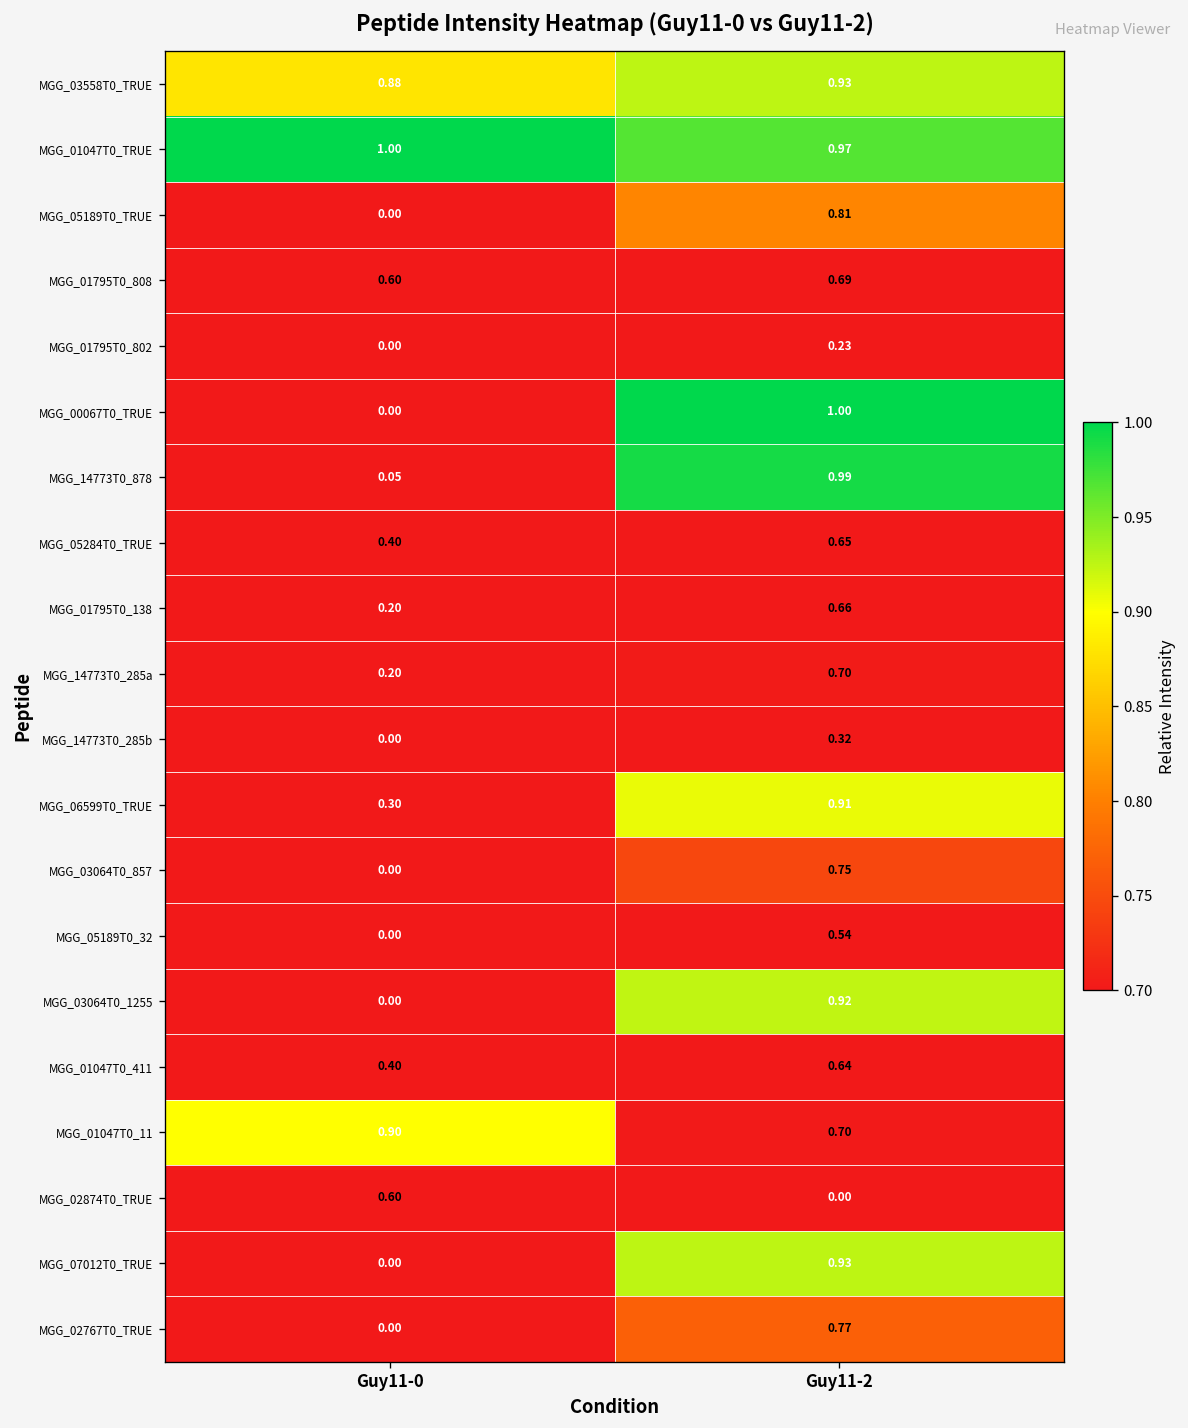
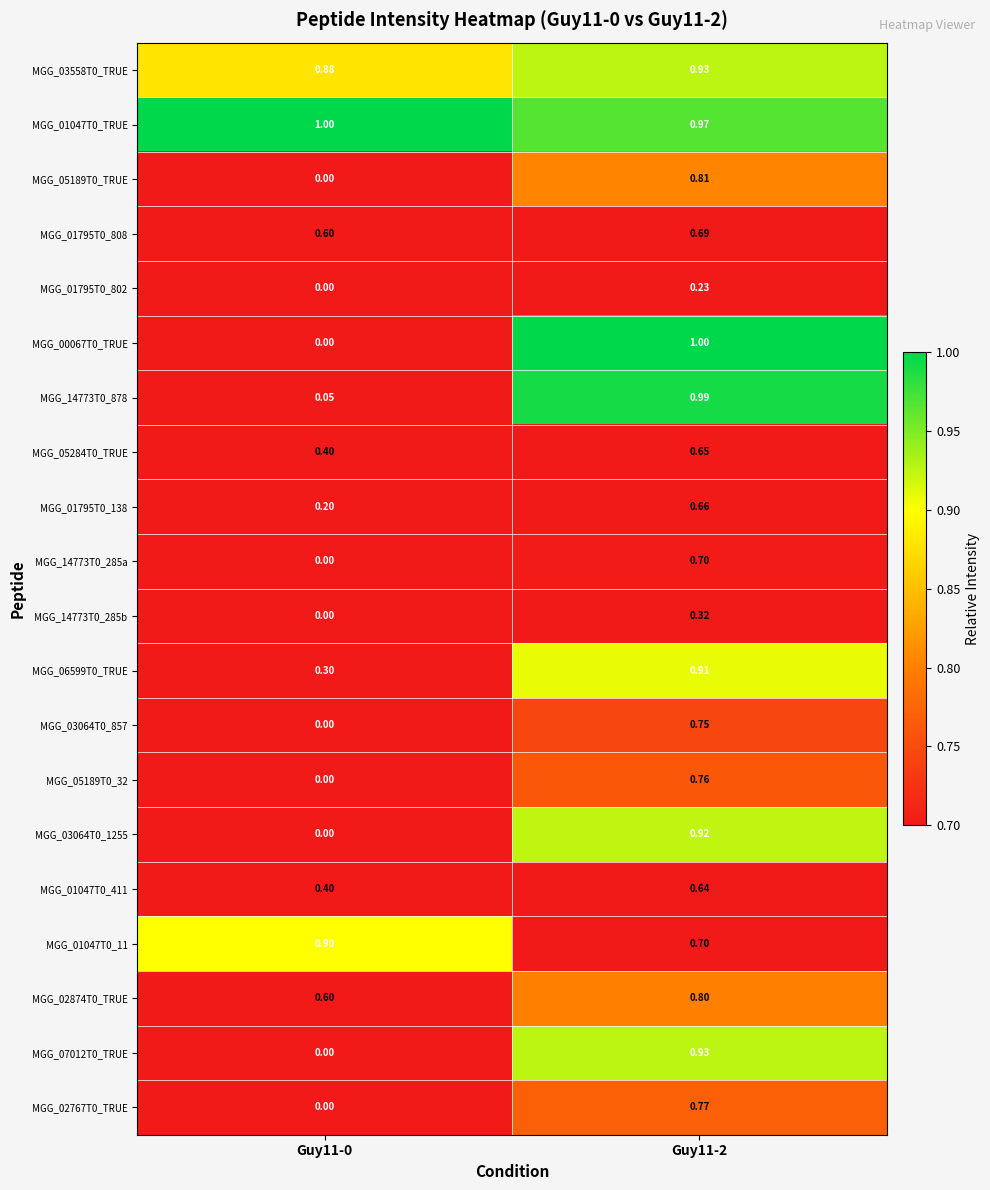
MGG_14773T0_285a, Guy11-0: 0.20 -> 0.00
MGG_05189T0_32, Guy11-2: 0.54 -> 0.76
MGG_02874T0_TRUE, Guy11-2: 0.00 -> 0.80
